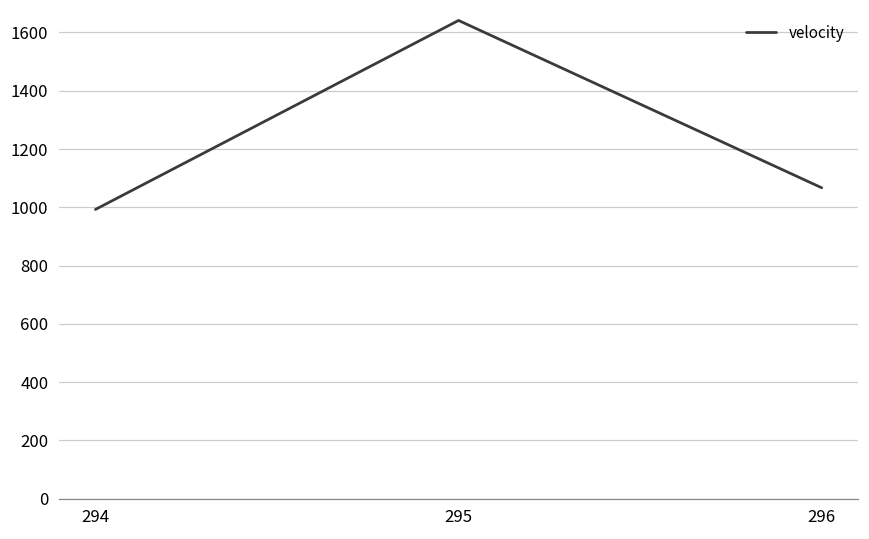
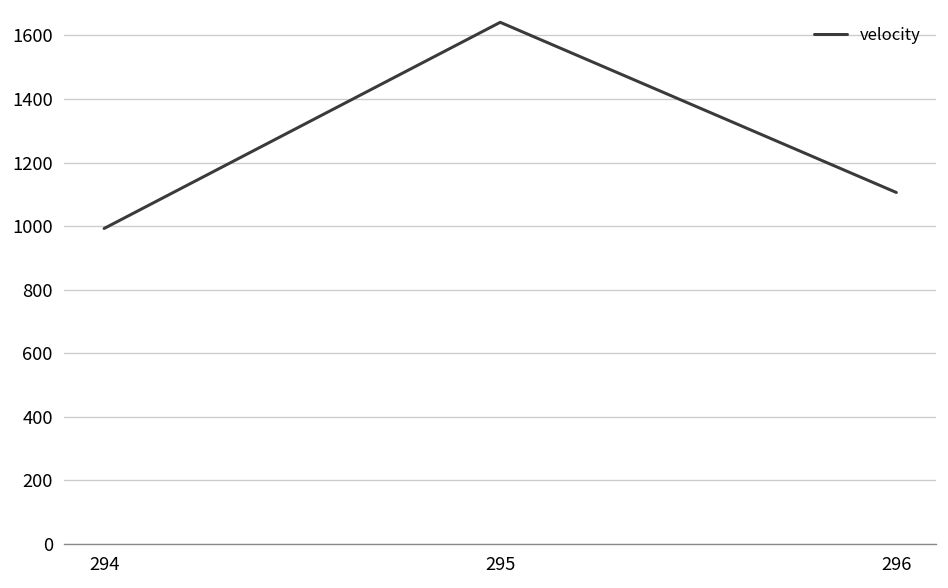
296: 1070 -> 1110
